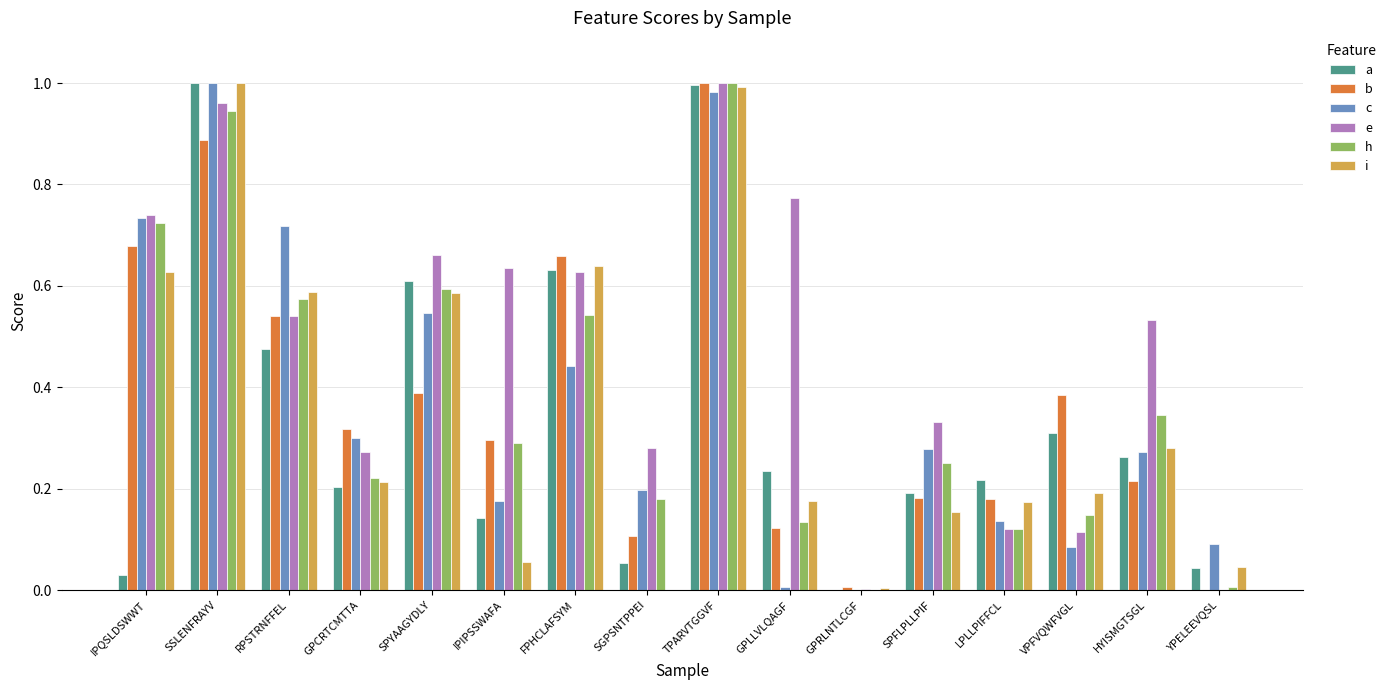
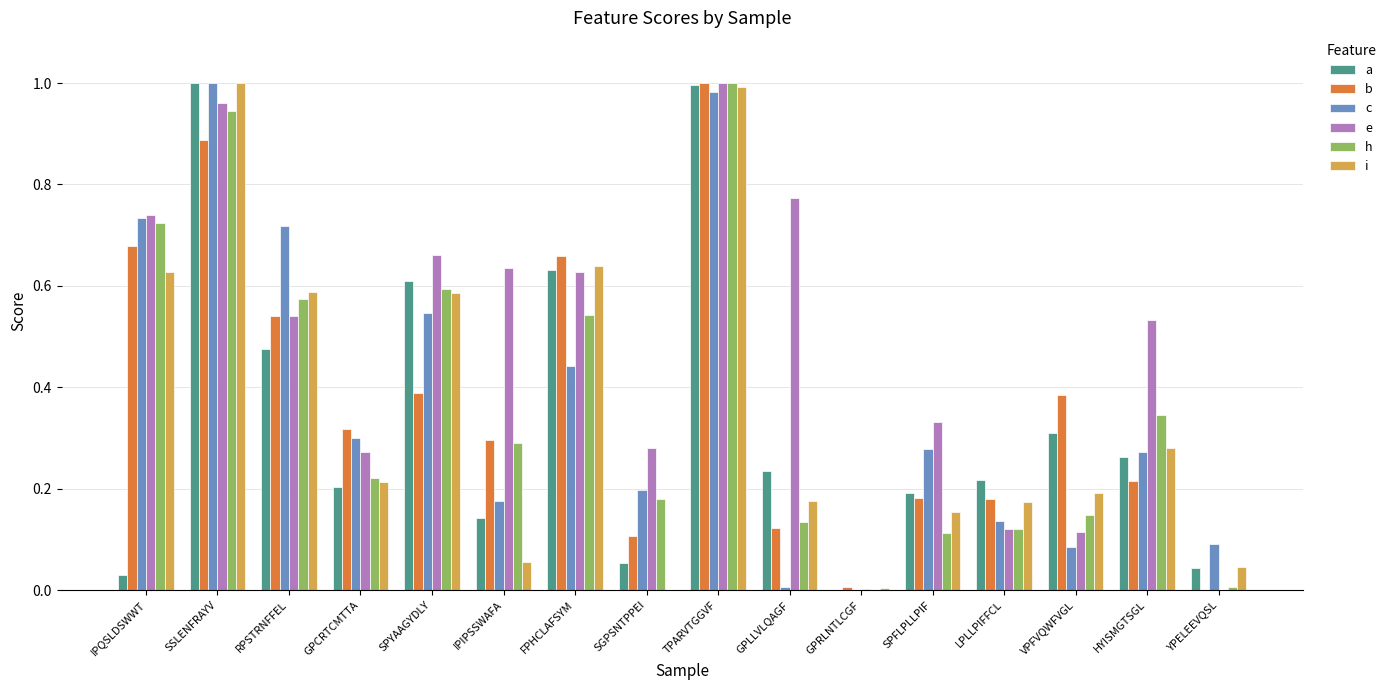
h, SPFLPLLPIF: 0.25 -> 0.11
